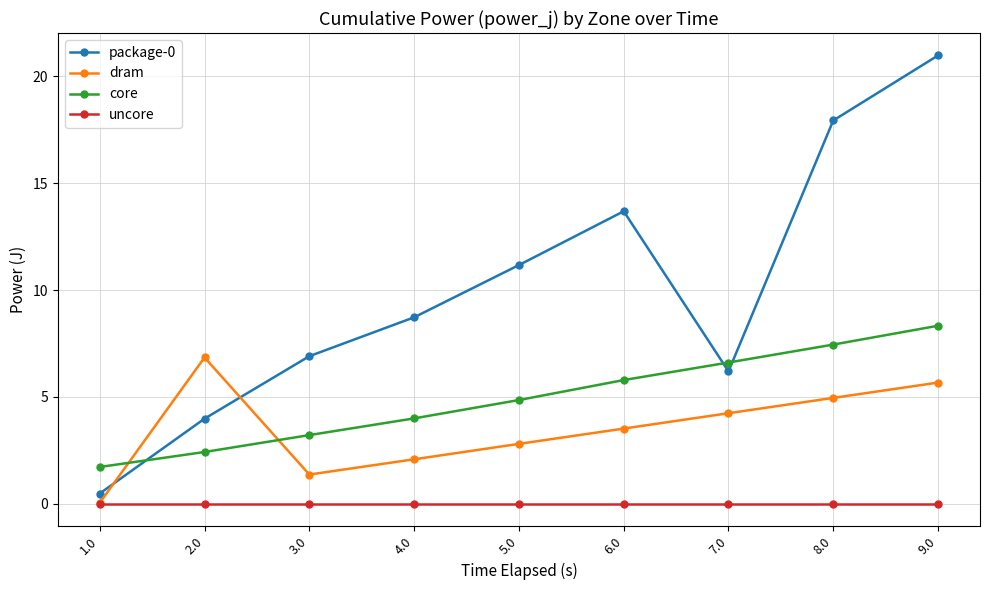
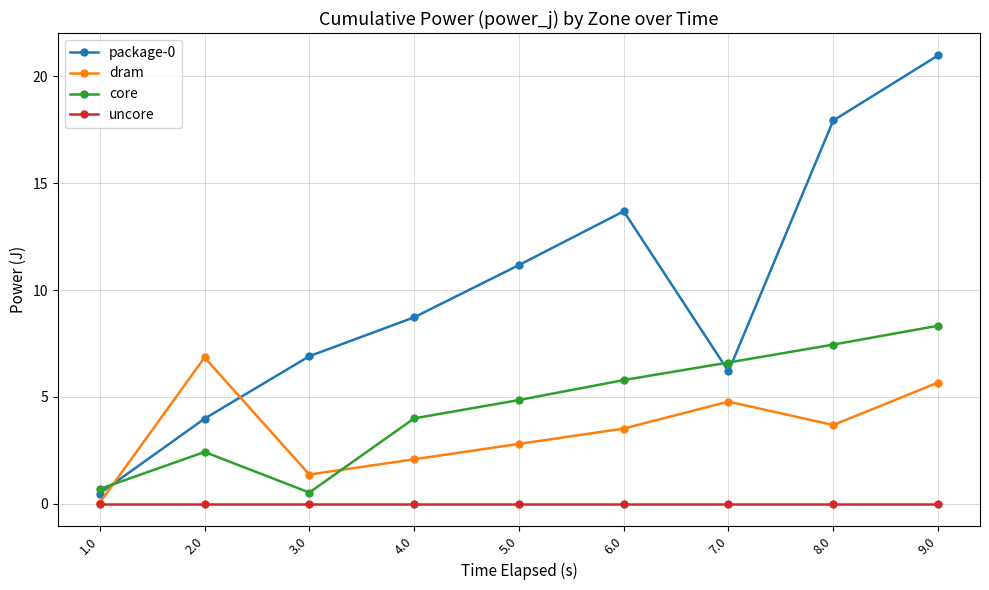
core, 1.0: 1.7 -> 0.7
core, 3.0: 3.2 -> 0.5
dram, 7.0: 4.2 -> 4.8
dram, 8.0: 5.0 -> 3.7
